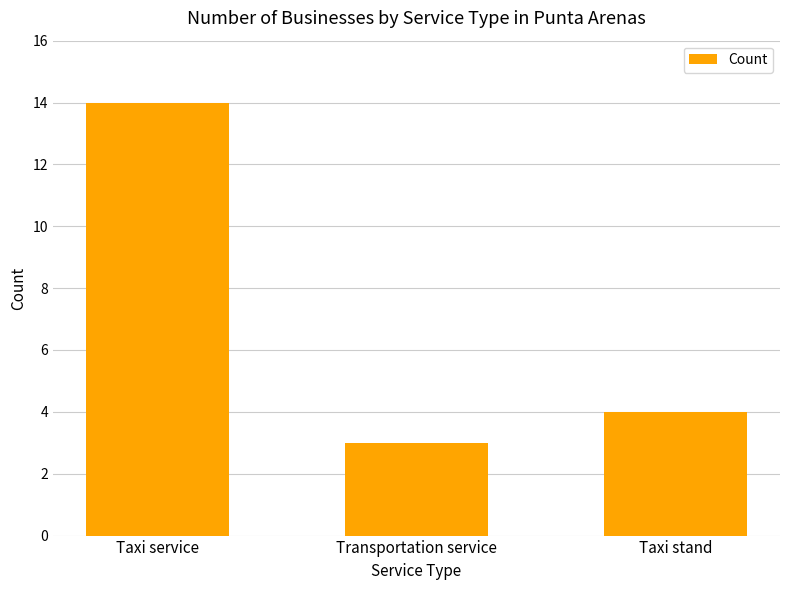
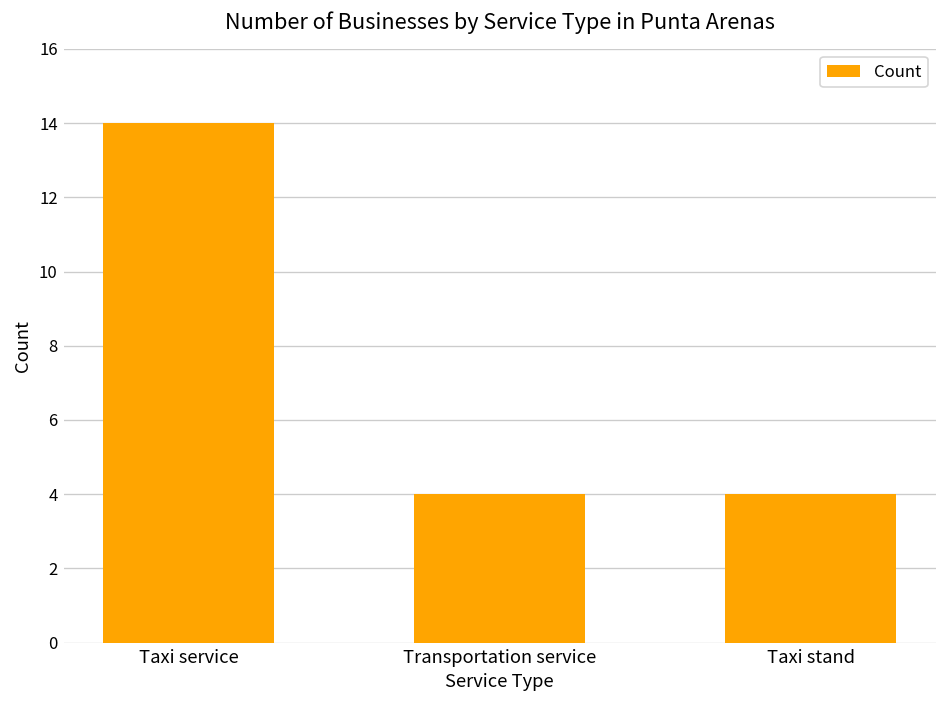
Transportation service: 3 -> 4
